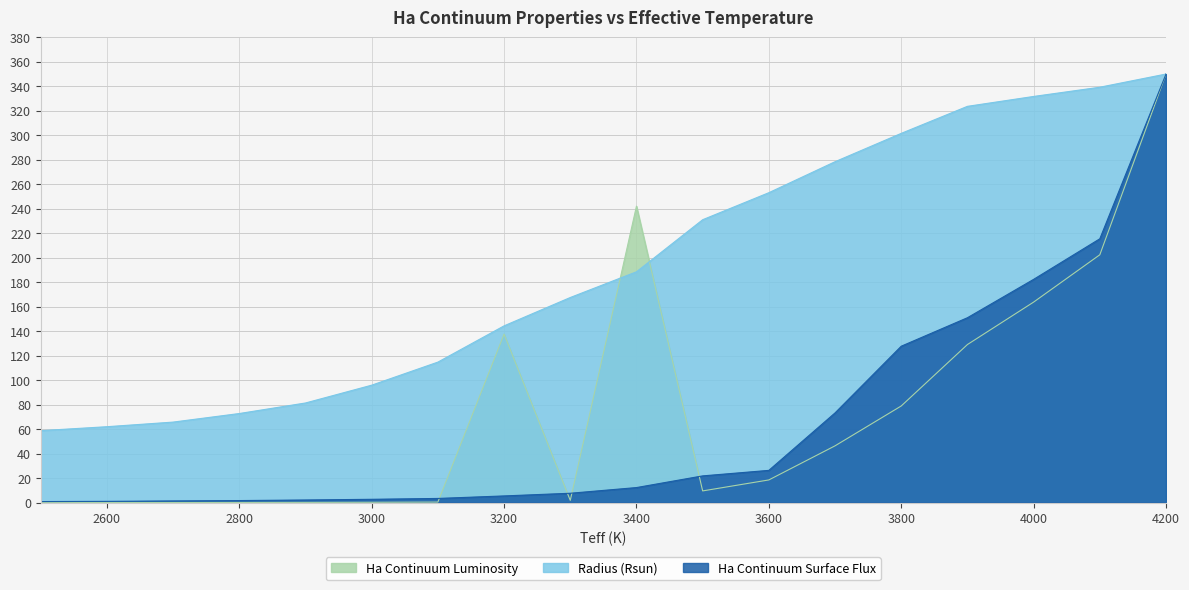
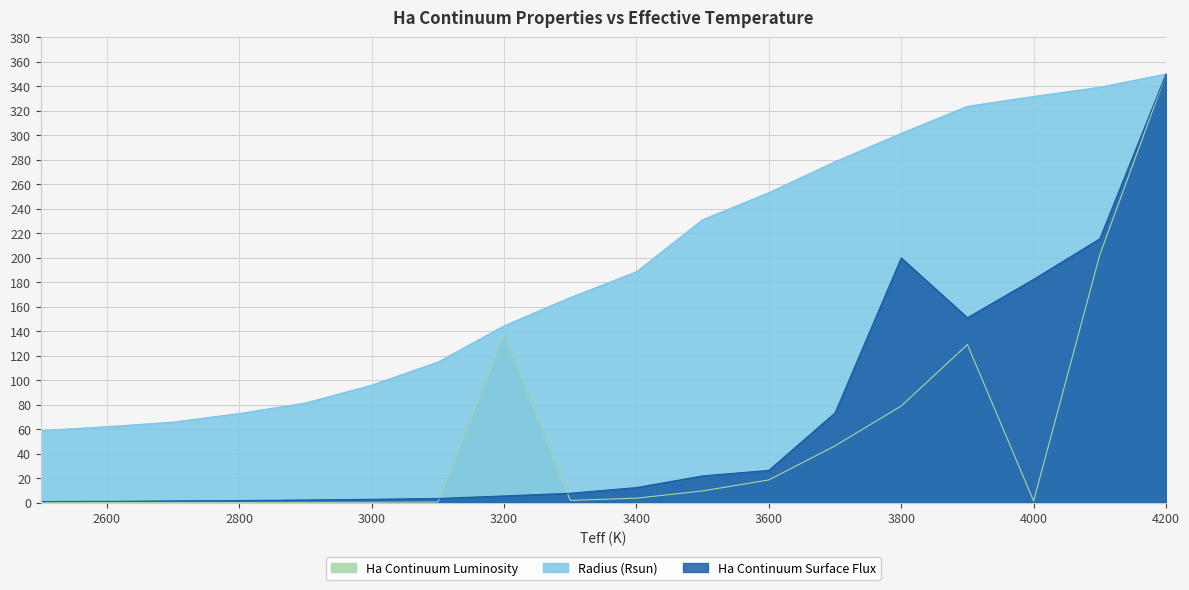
Ha Continuum Luminosity, 3400: 242 -> 4
Ha Continuum Surface Flux, 3800: 128 -> 200
Ha Continuum Luminosity, 4000: 164 -> 1
